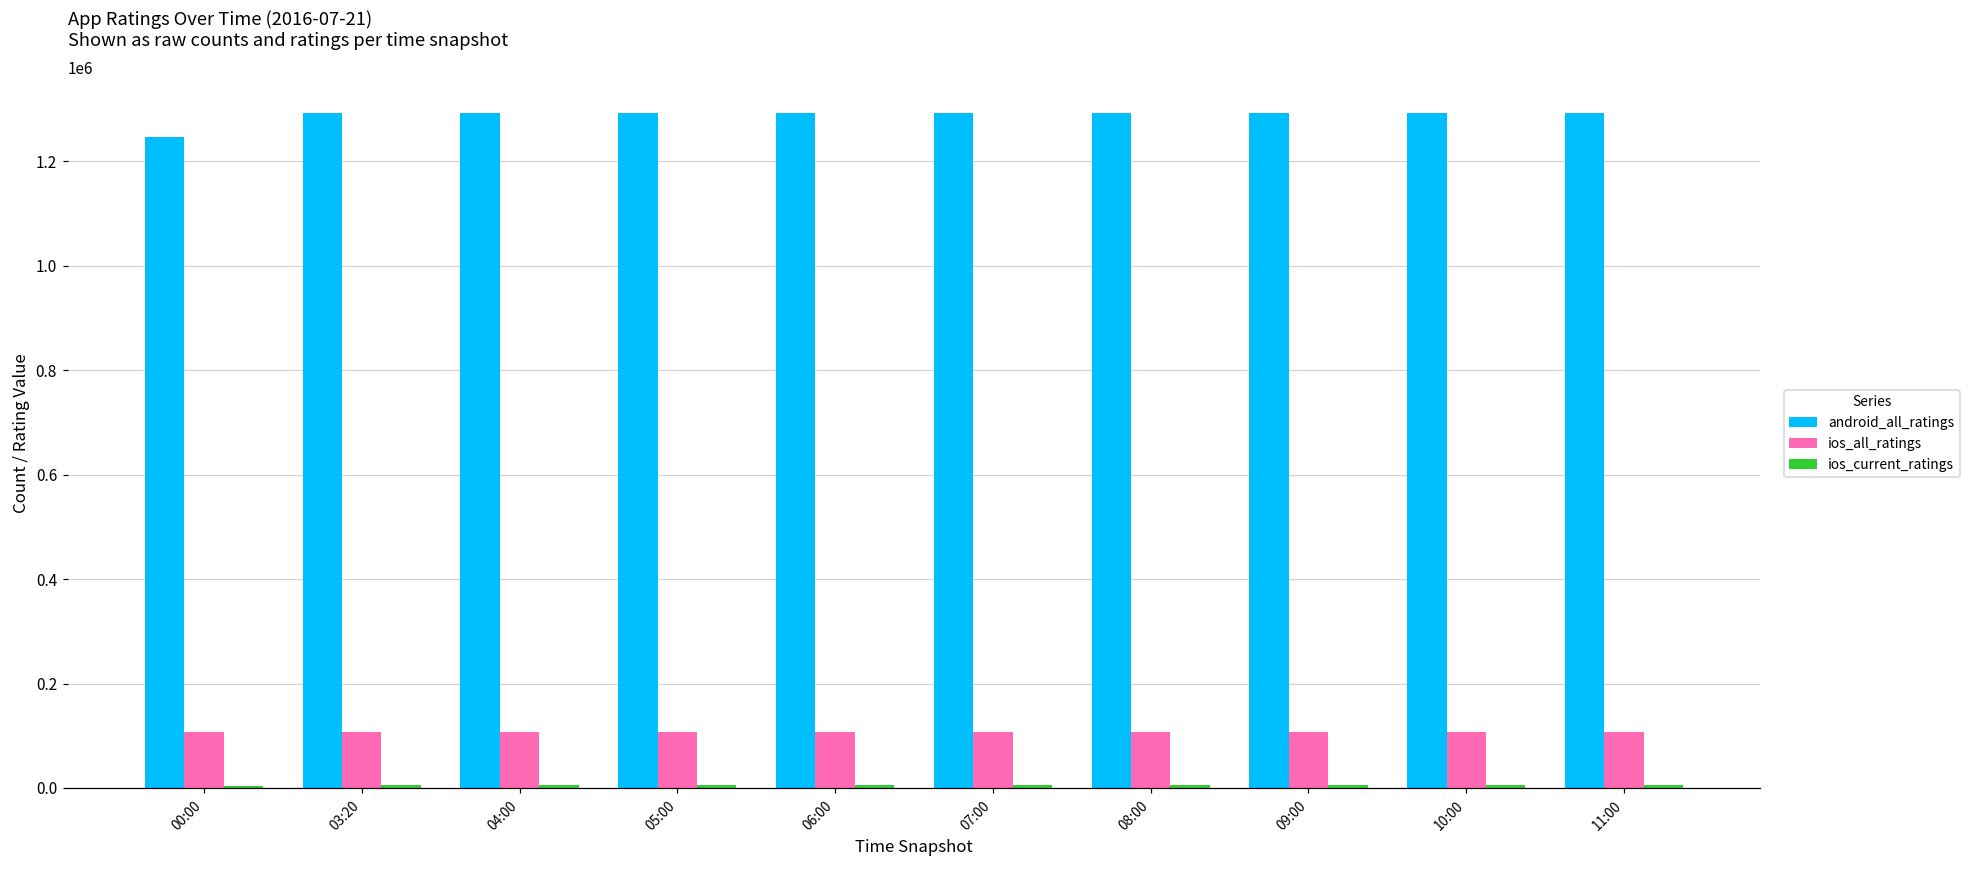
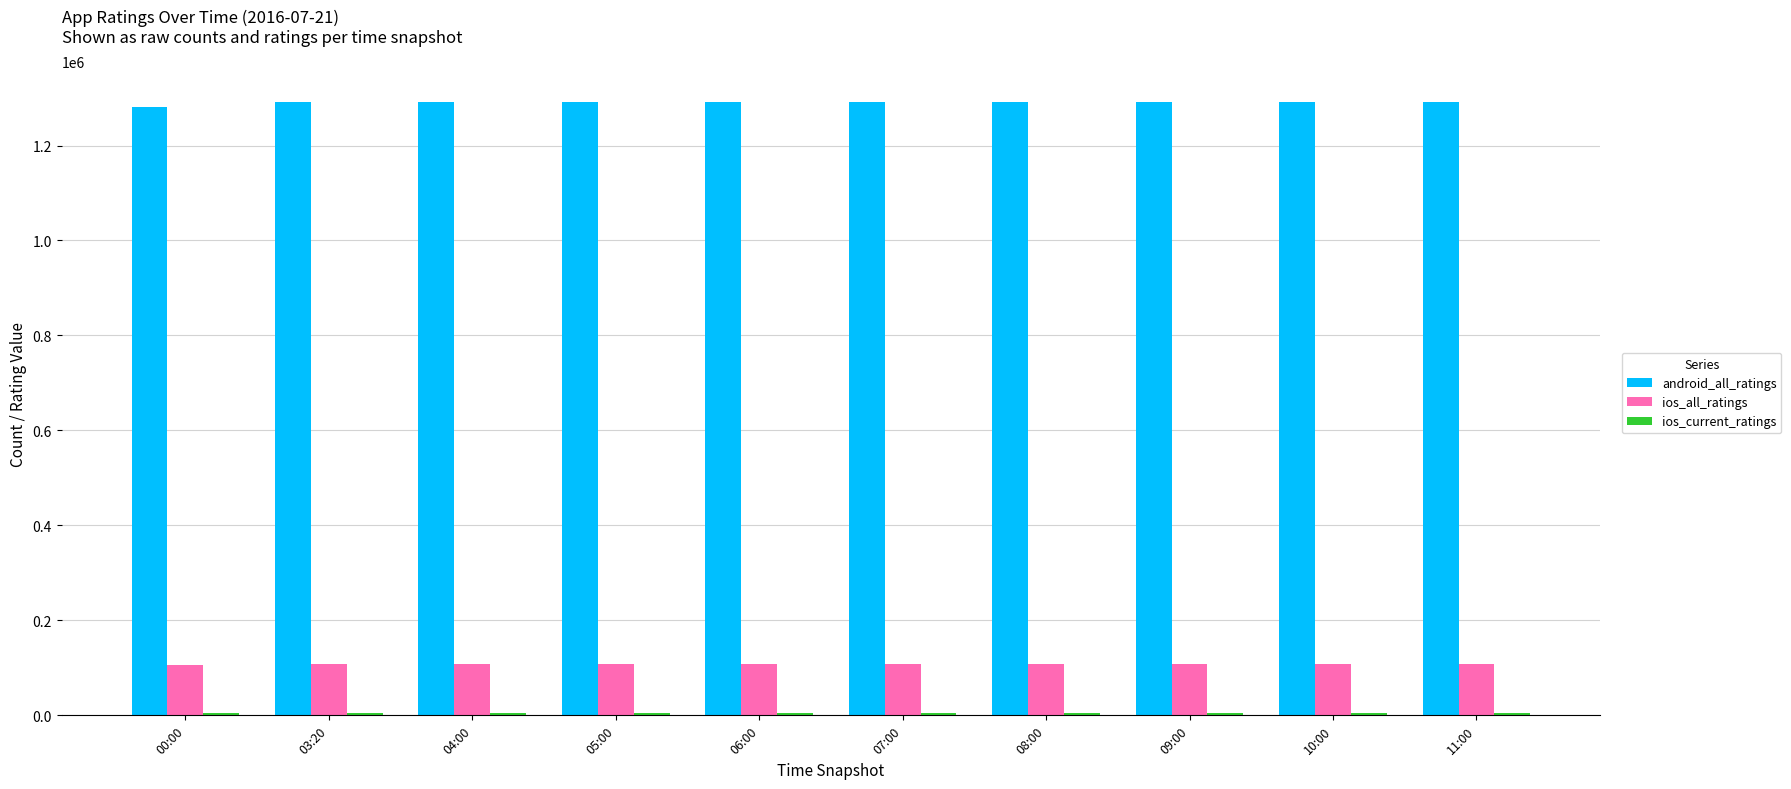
android_all_ratings, 00:00: 1250000 -> 1280000
